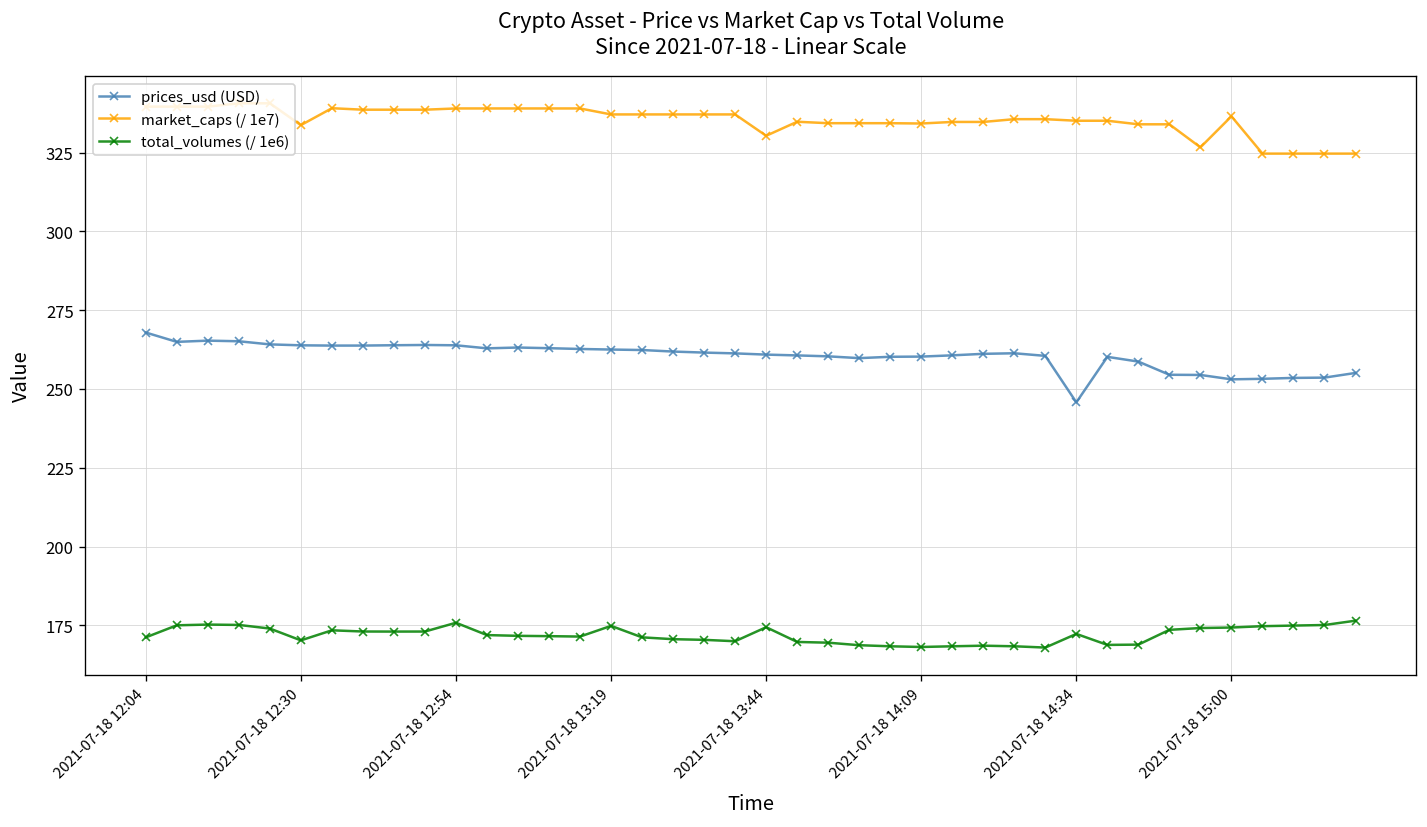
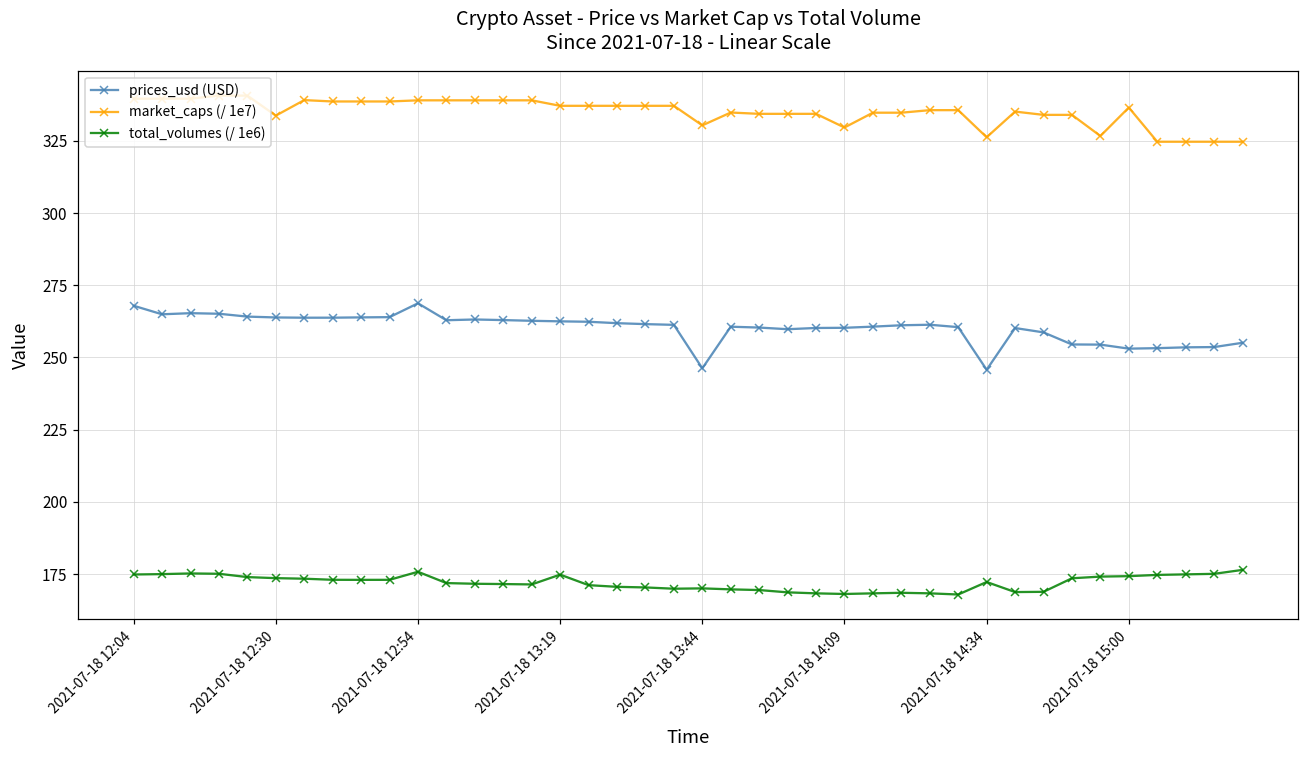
total_volumes (/ 1e6), 2021-07-18 12:04: 171 -> 175
total_volumes (/ 1e6), 2021-07-18 12:30: 170 -> 174
prices_usd (USD), 2021-07-18 12:54: 264 -> 269
prices_usd (USD), 2021-07-18 13:44: 261 -> 246
total_volumes (/ 1e6), 2021-07-18 13:44: 174 -> 170
market_caps (/ 1e7), 2021-07-18 14:09: 334 -> 330
market_caps (/ 1e7), 2021-07-18 14:34: 335 -> 326
